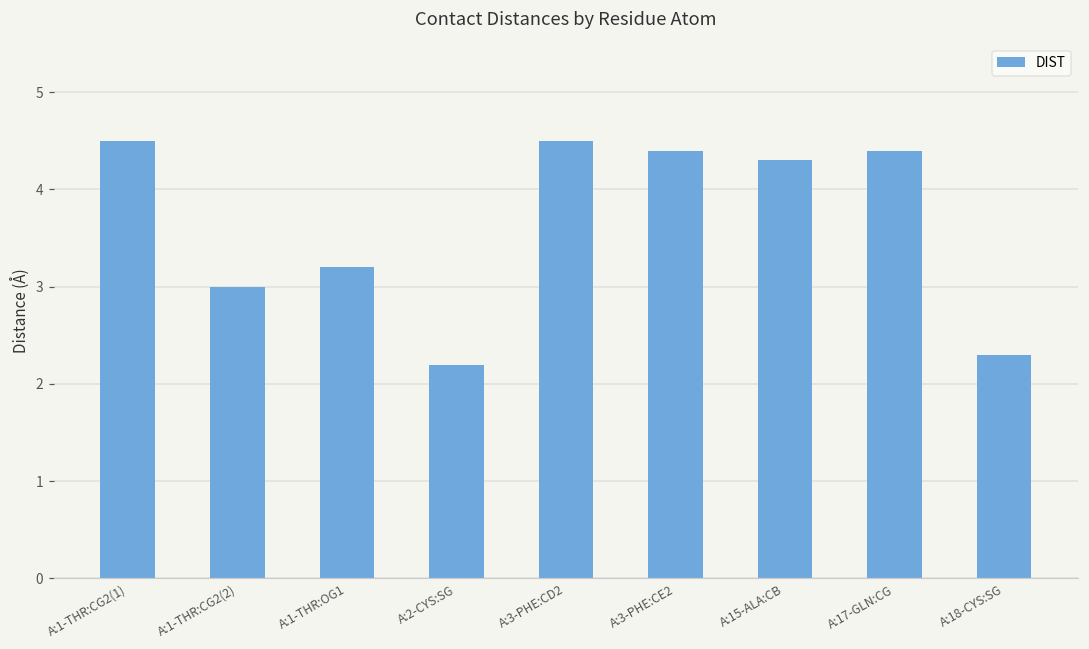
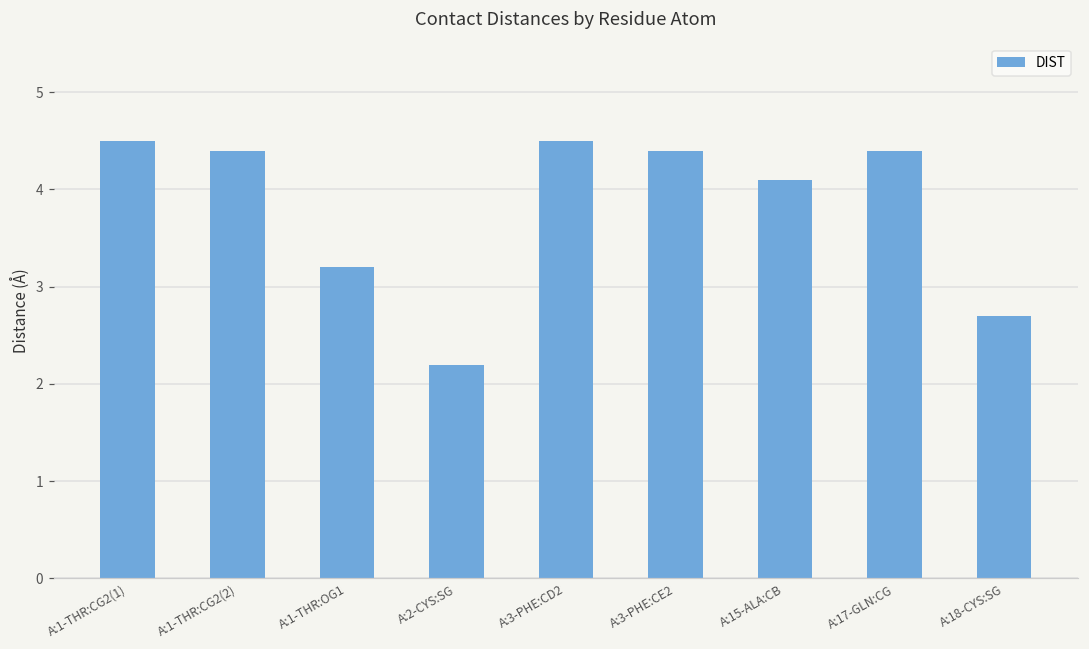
A:1-THR:CG2(2): 3.0 -> 4.4
A:15-ALA:CB: 4.3 -> 4.1
A:18-CYS:SG: 2.3 -> 2.7
